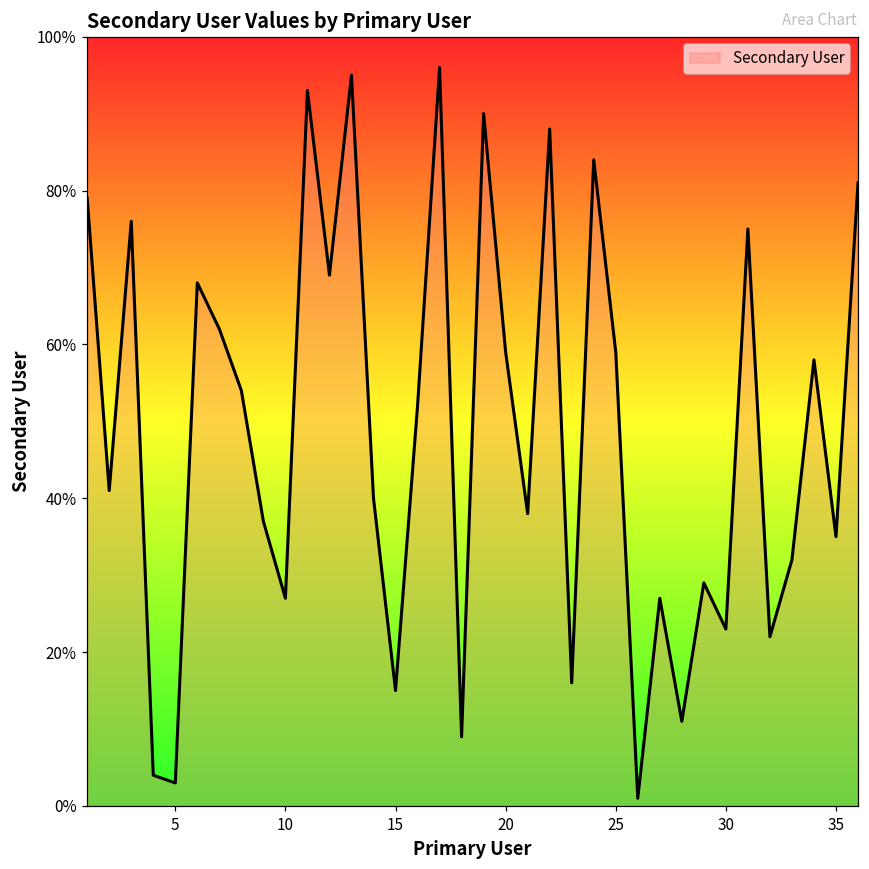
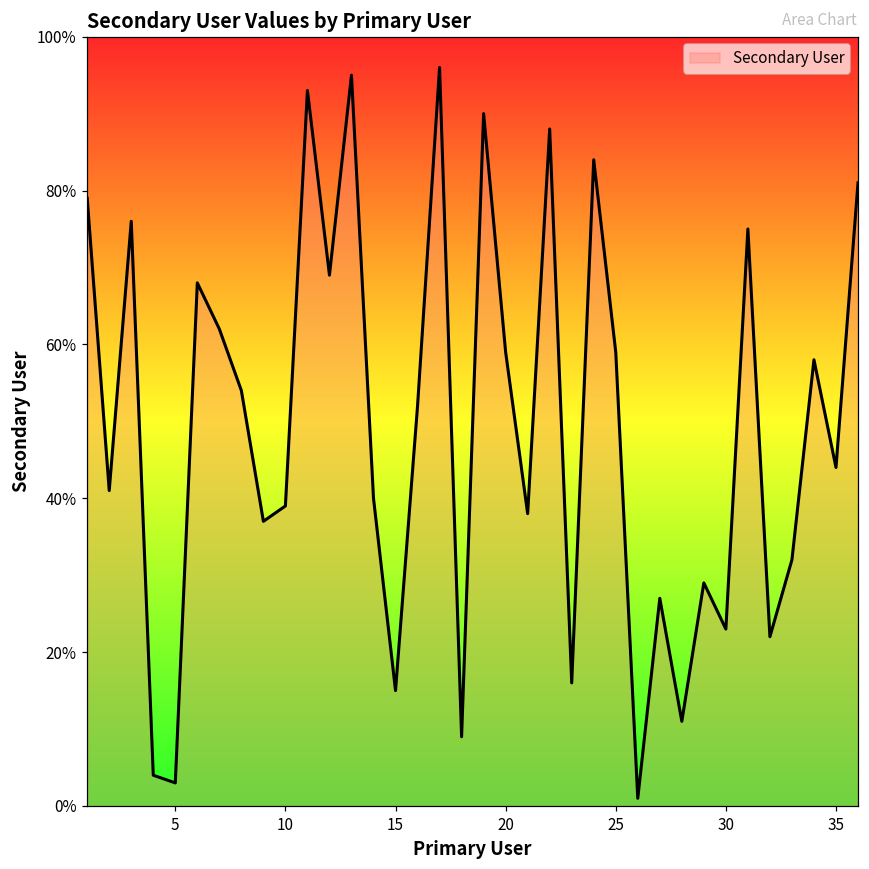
10: 27% -> 39%
35: 35% -> 44%
